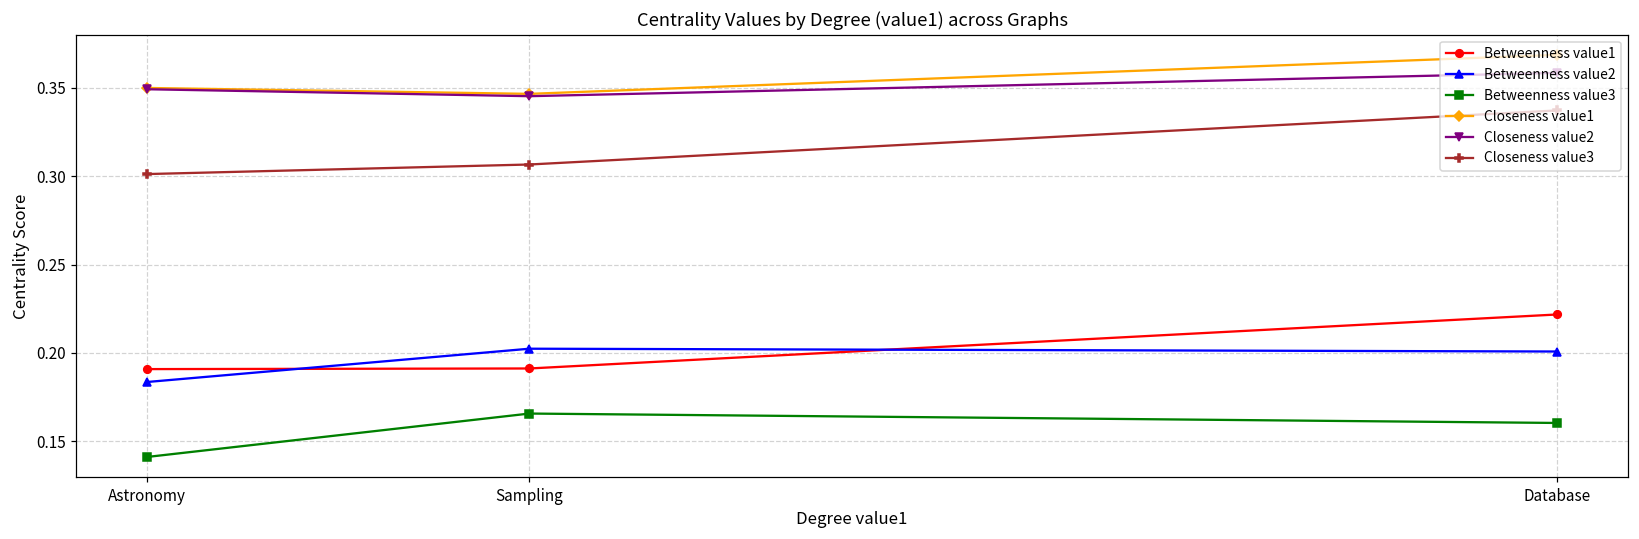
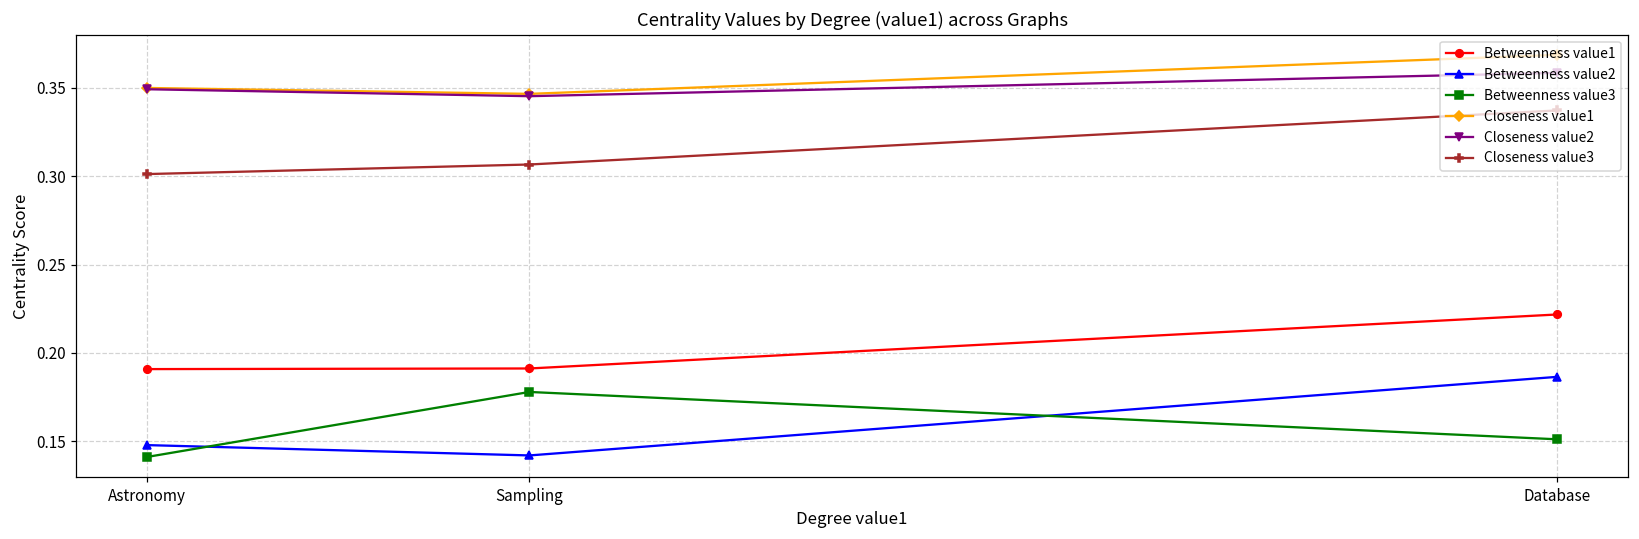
Betweenness value2, Astronomy: 0.184 -> 0.148
Betweenness value2, Sampling: 0.202 -> 0.142
Betweenness value3, Sampling: 0.166 -> 0.178
Betweenness value2, Database: 0.201 -> 0.186
Betweenness value3, Database: 0.160 -> 0.151
